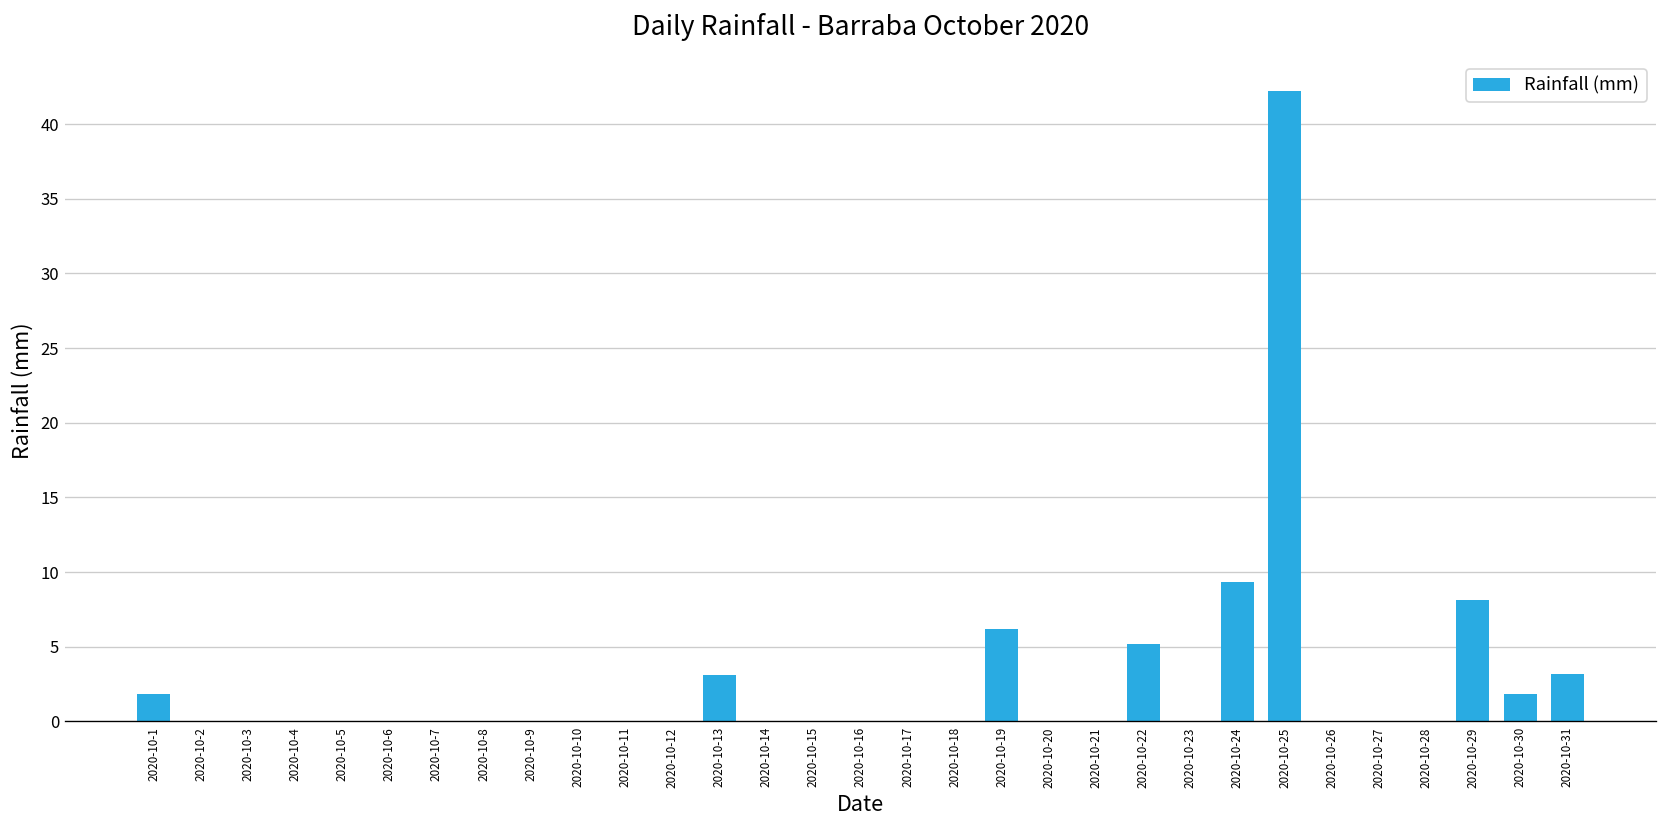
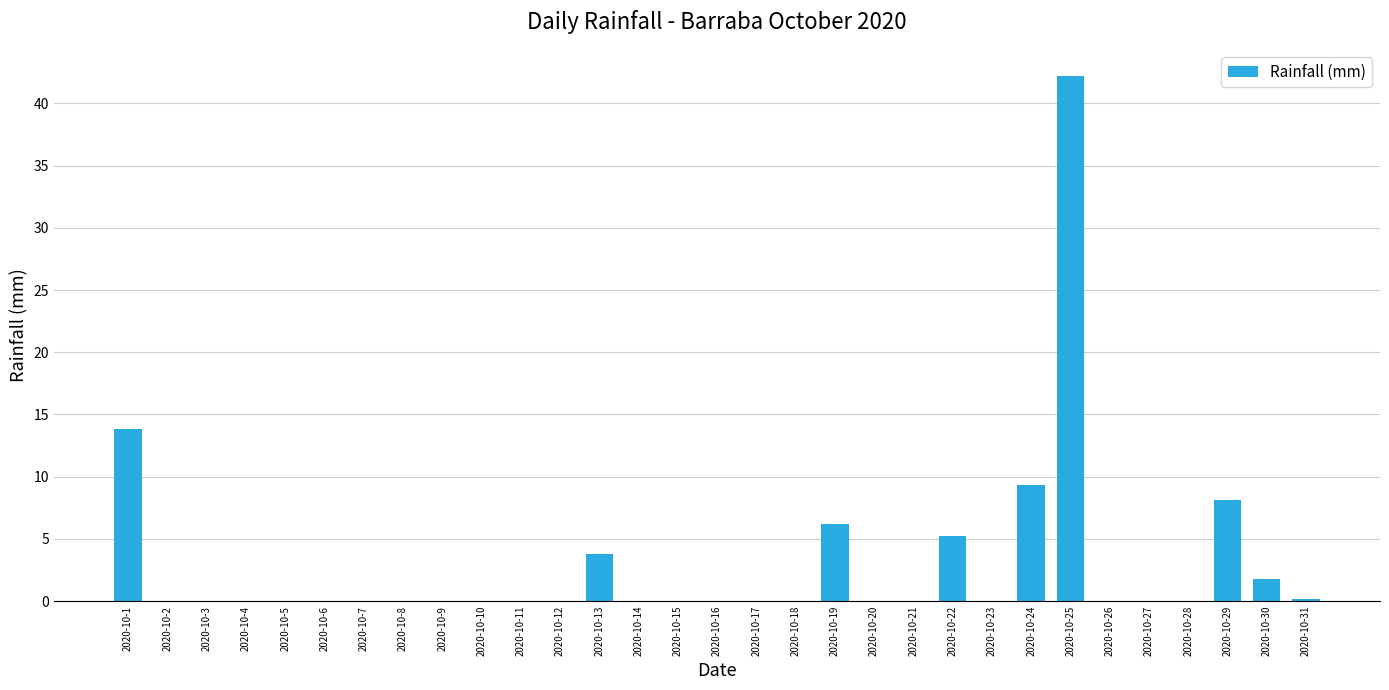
2020-10-1: 1.8 -> 13.8
2020-10-13: 3.1 -> 3.8
2020-10-31: 3.2 -> 0.2
